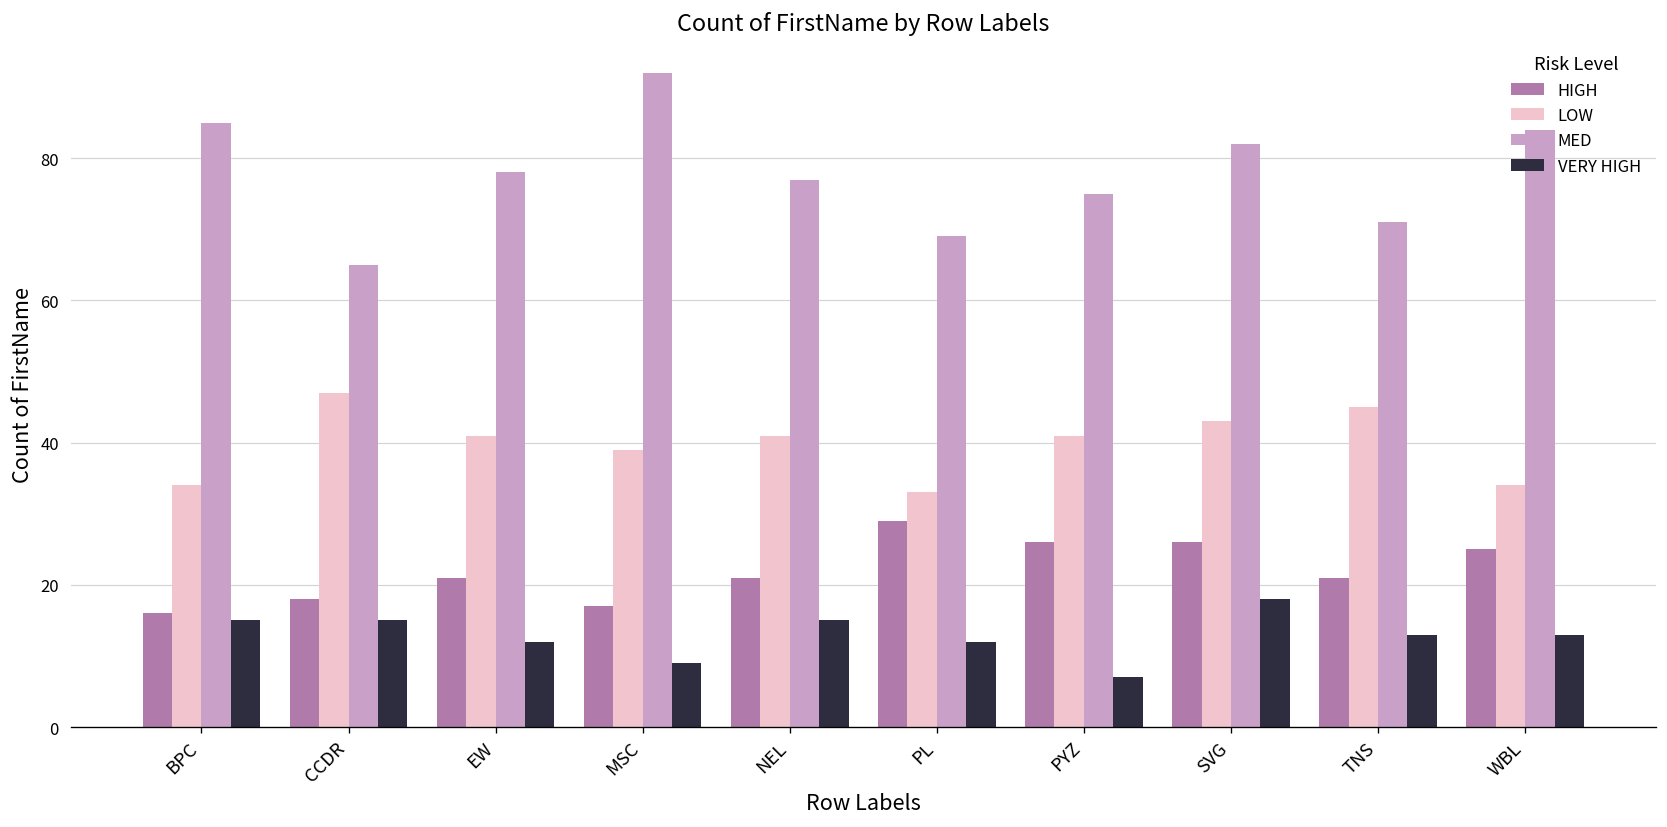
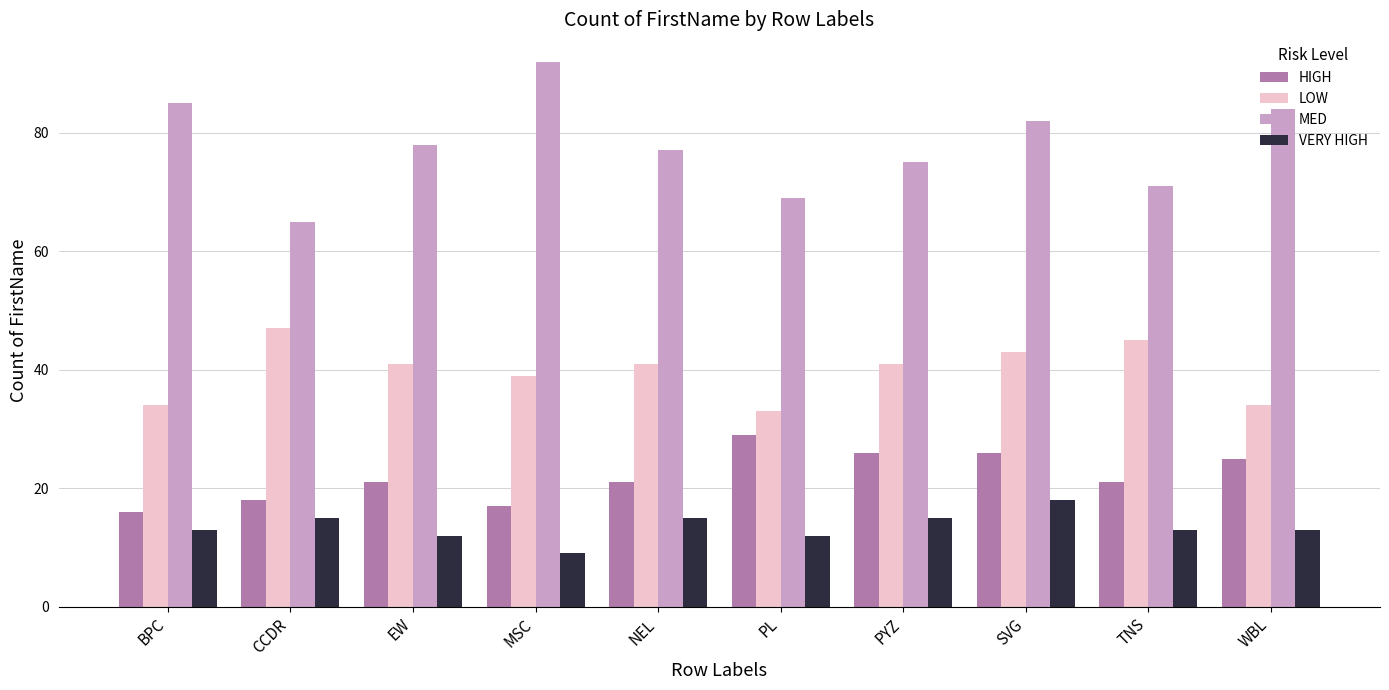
VERY HIGH, BPC: 15 -> 13
VERY HIGH, PYZ: 7 -> 15
